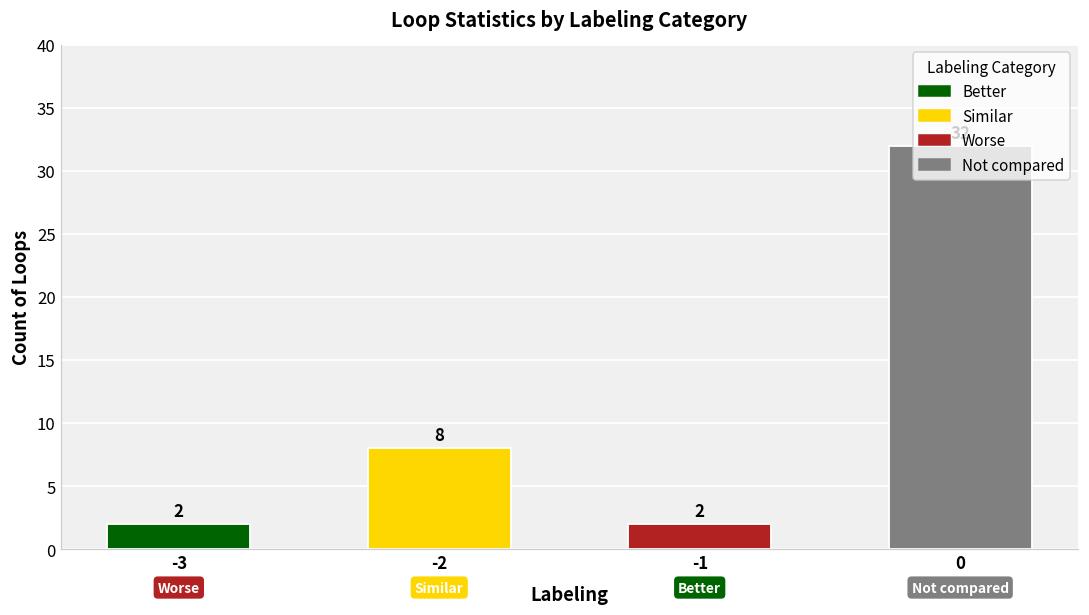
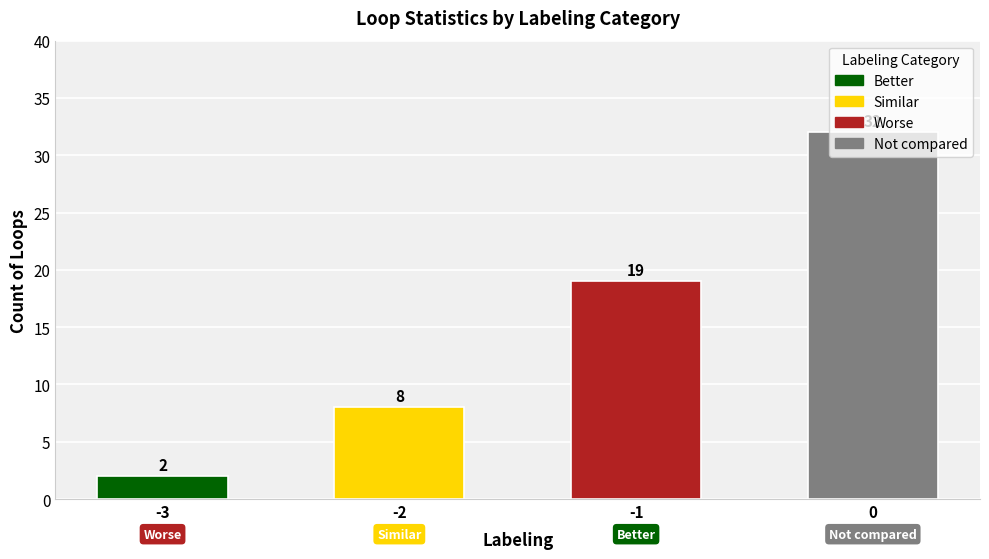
-1: 2 -> 19
